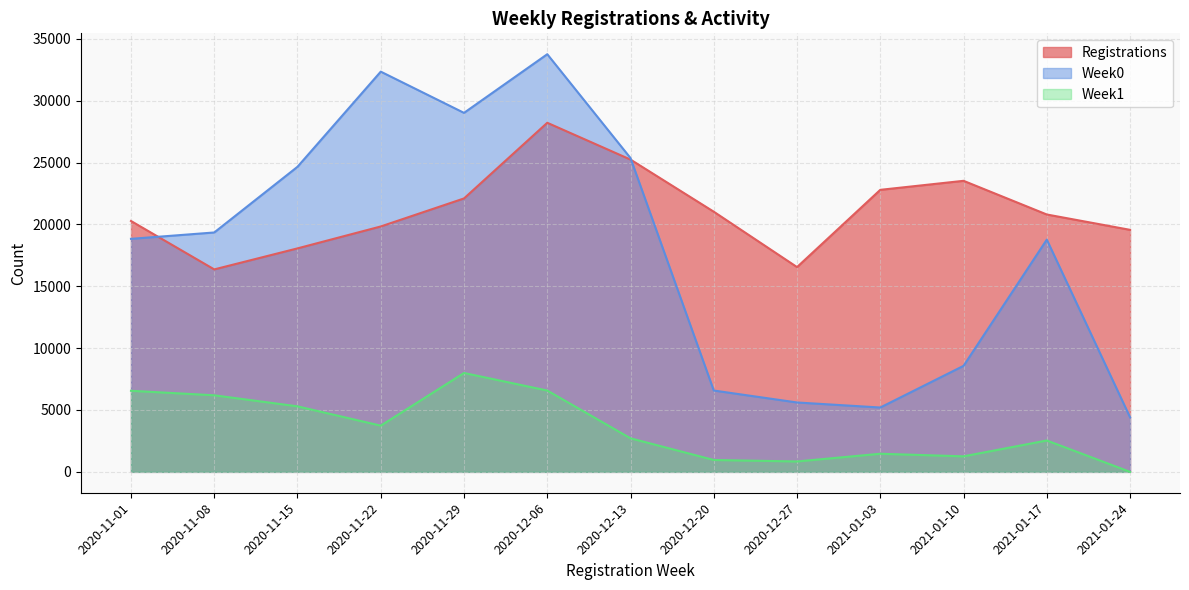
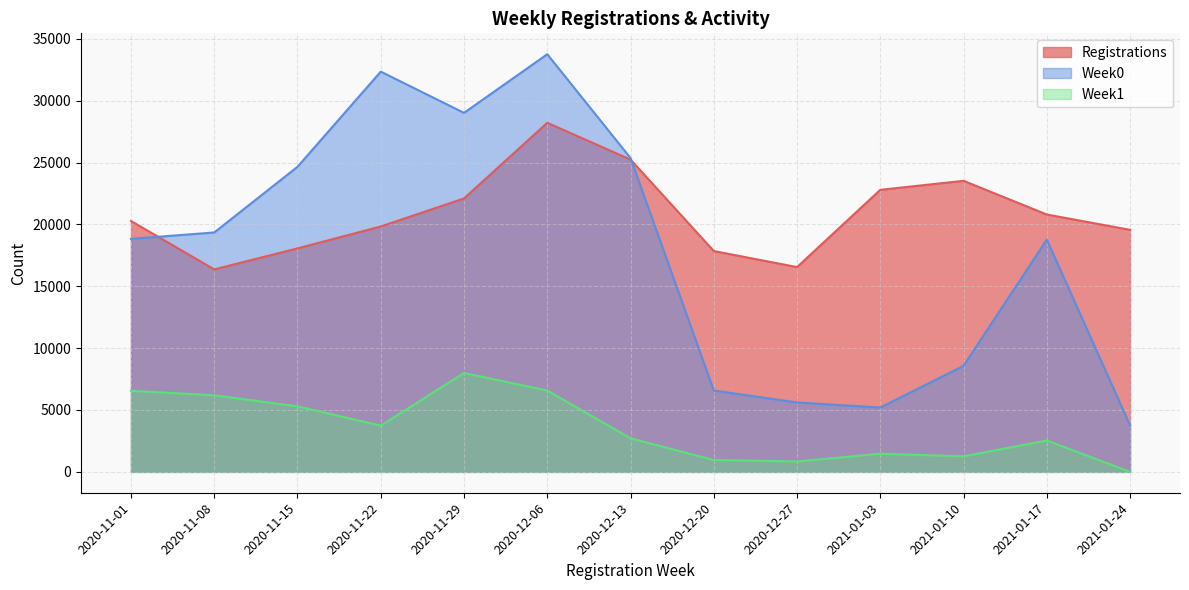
Registrations, 2020-12-20: 21000 -> 17800
Week0, 2021-01-24: 4400 -> 3800
